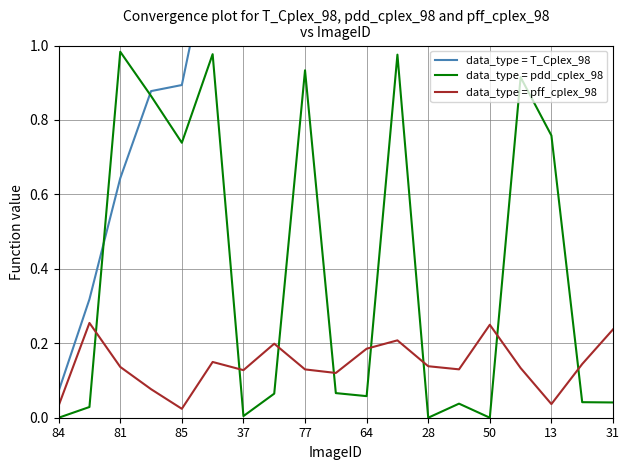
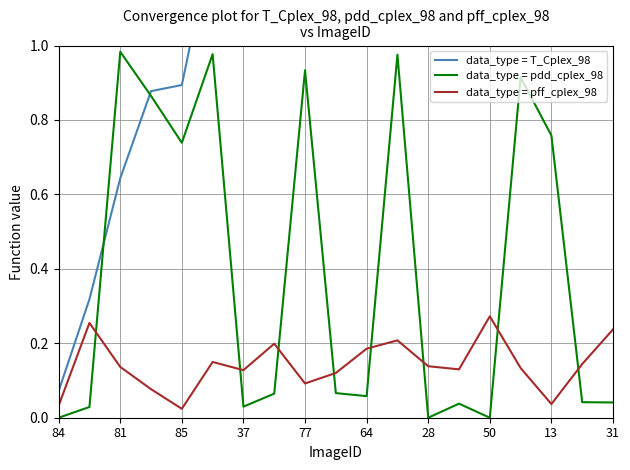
data_type = pdd_cplex_98, 37: 0.00 -> 0.03
data_type = pff_cplex_98, 77: 0.13 -> 0.09
data_type = pff_cplex_98, 50: 0.25 -> 0.27
